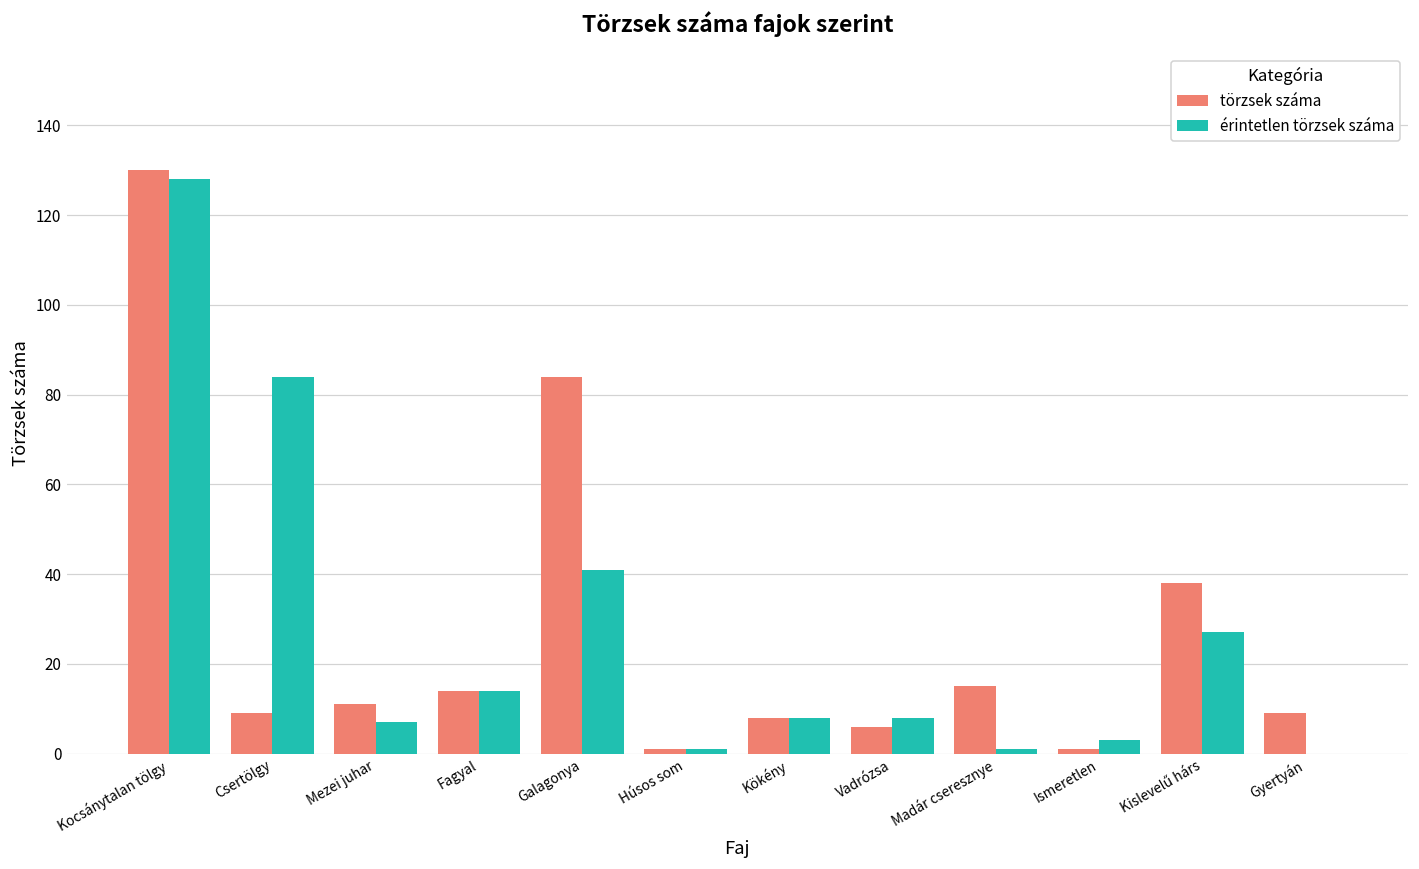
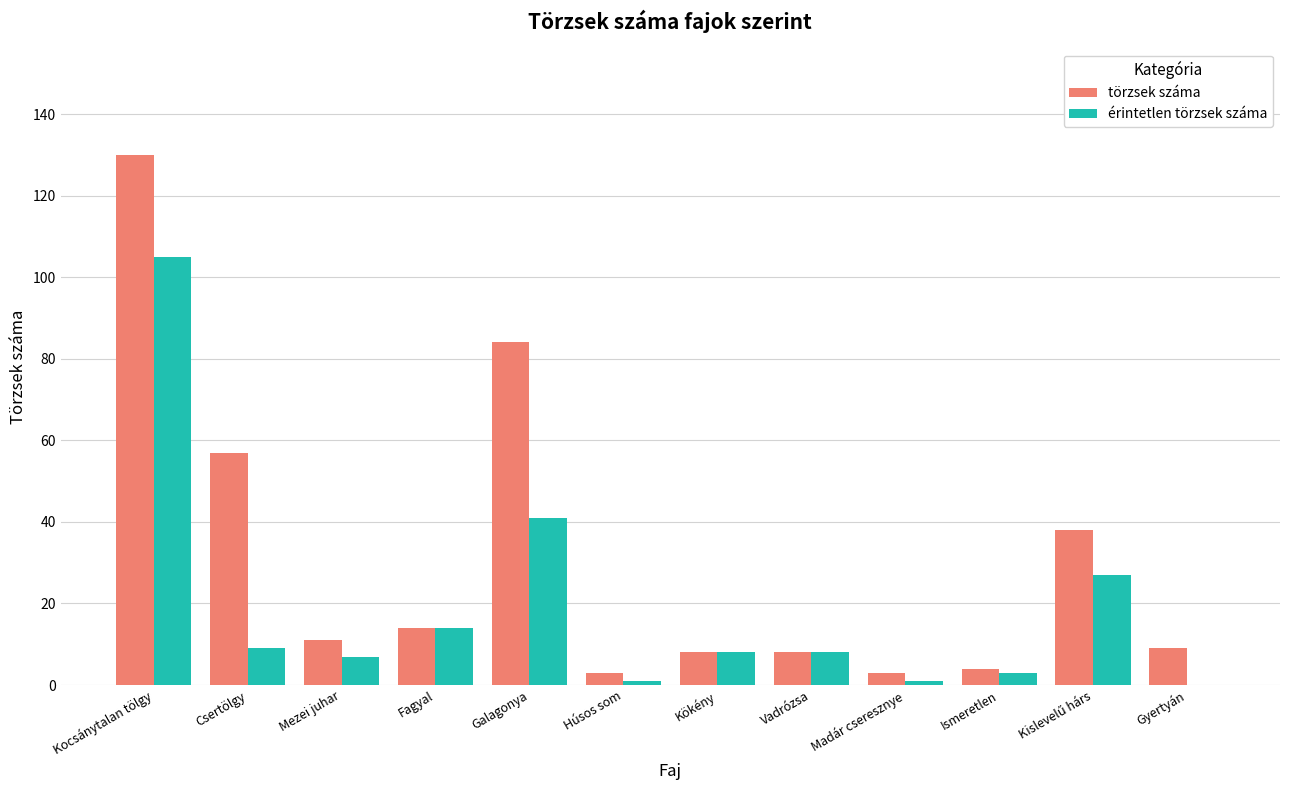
érintetlen törzsek száma, Kocsánytalan tölgy: 128 -> 105
törzsek száma, Csertölgy: 9 -> 57
érintetlen törzsek száma, Csertölgy: 84 -> 9
törzsek száma, Húsos som: 1 -> 3
törzsek száma, Vadrózsa: 6 -> 8
törzsek száma, Madár cseresznye: 15 -> 3
törzsek száma, Ismeretlen: 1 -> 4
